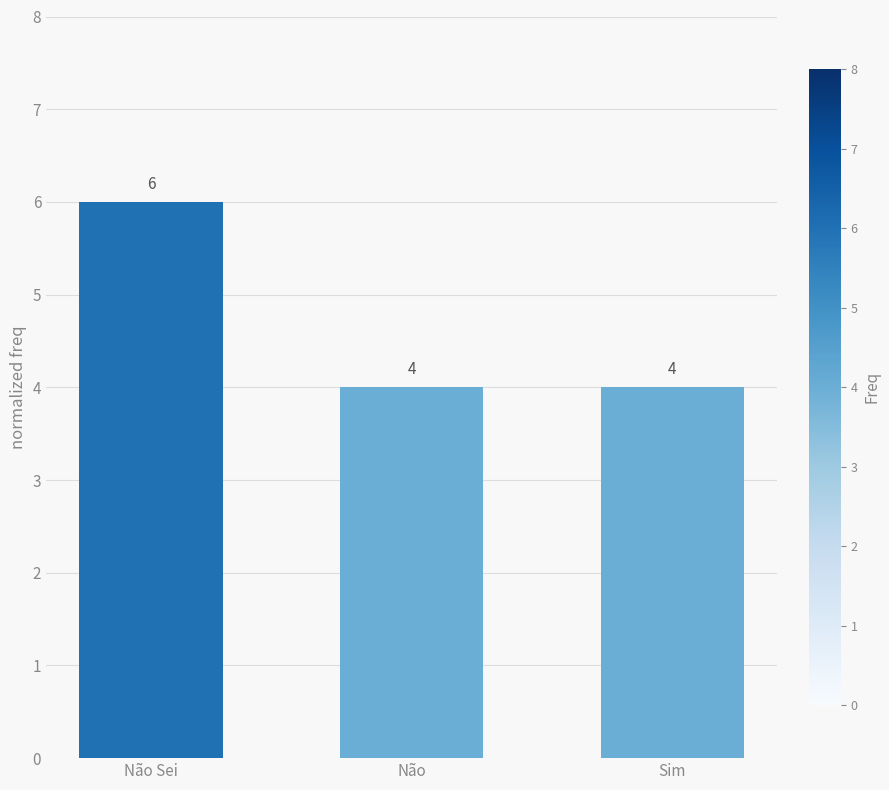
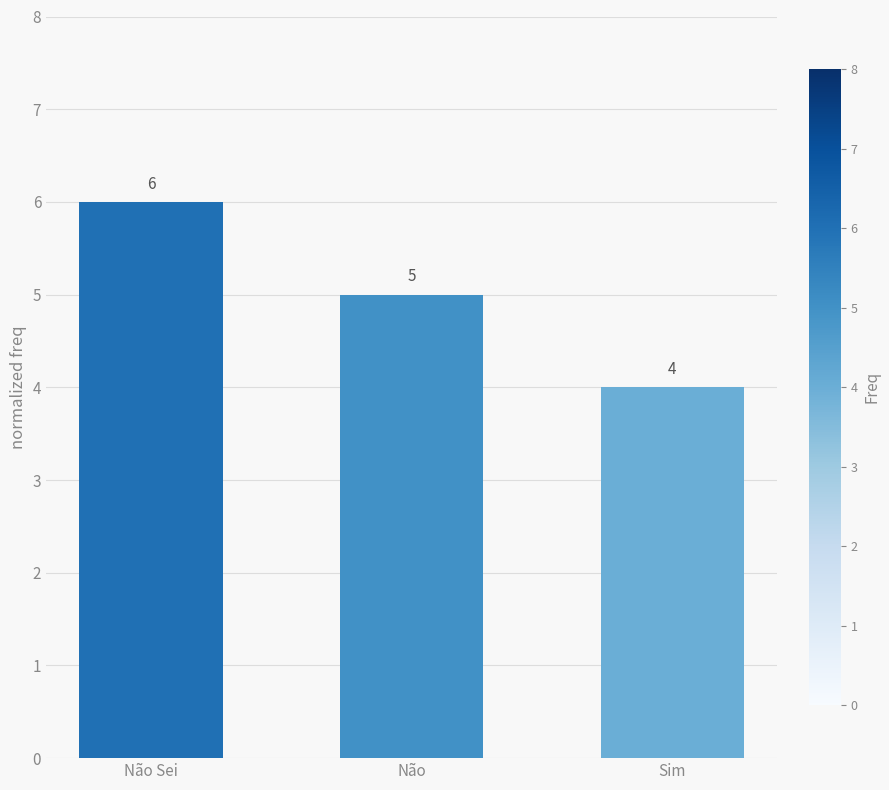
Não: 4 -> 5
